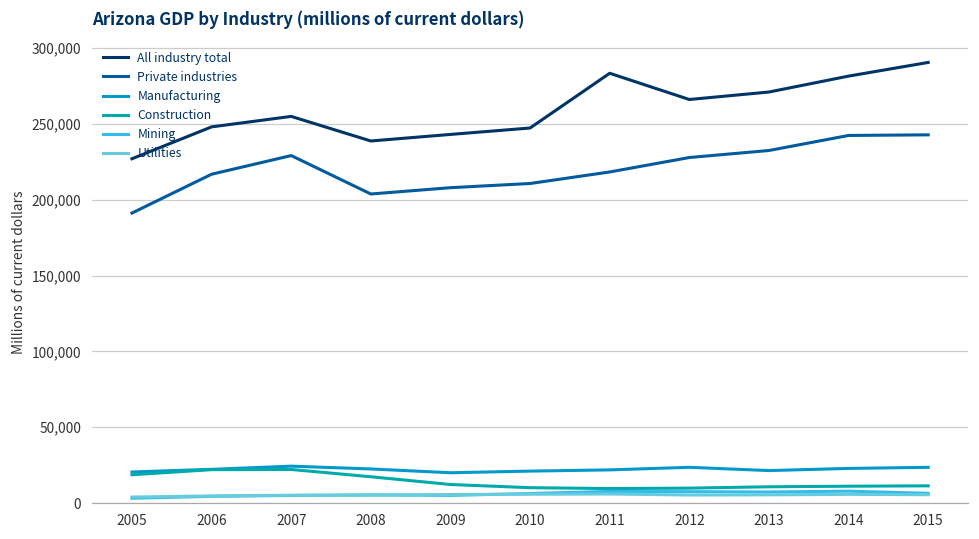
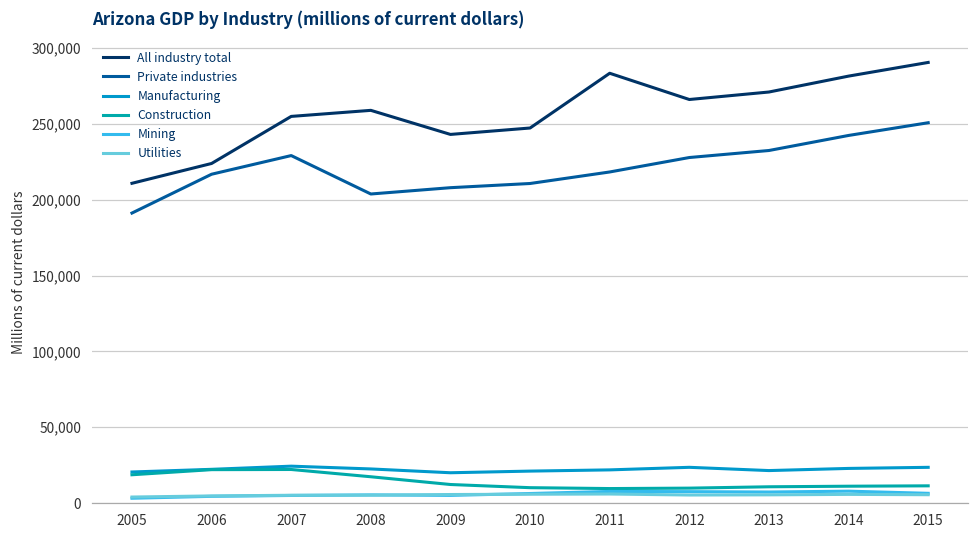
All industry total, 2005: 227,000 -> 211,000
All industry total, 2006: 248,000 -> 224,000
All industry total, 2008: 239,000 -> 259,000
Private industries, 2015: 243,000 -> 251,000
